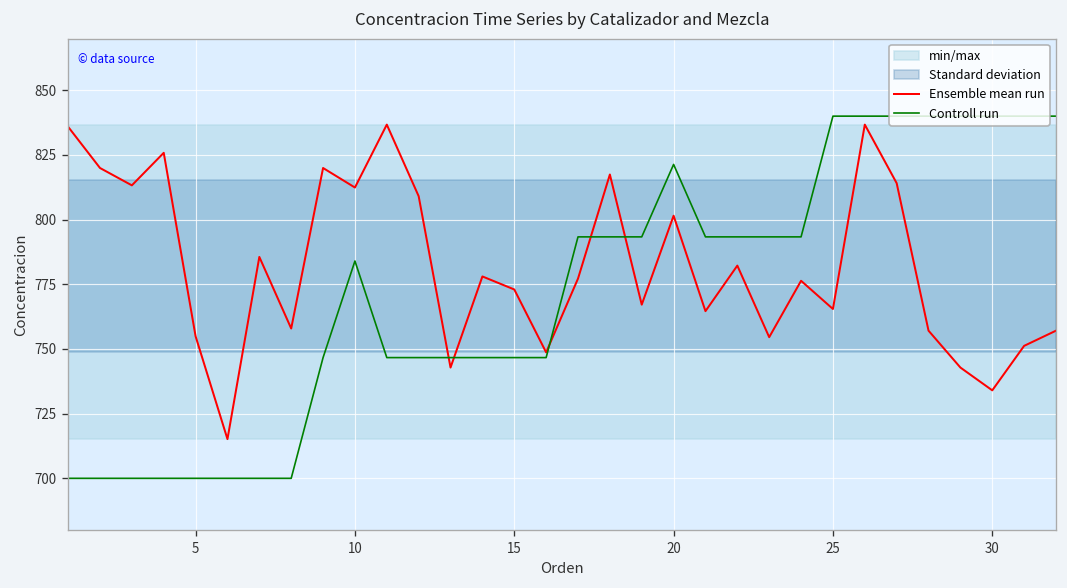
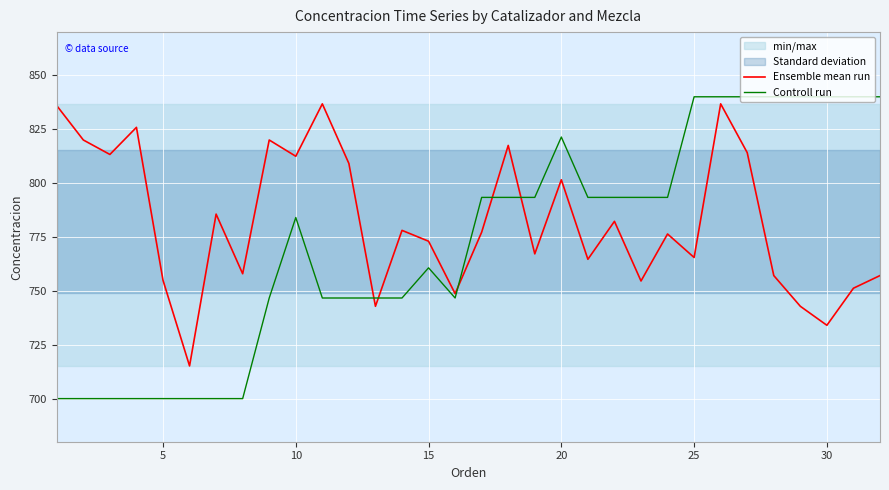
Controll run, 15: 747 -> 761
